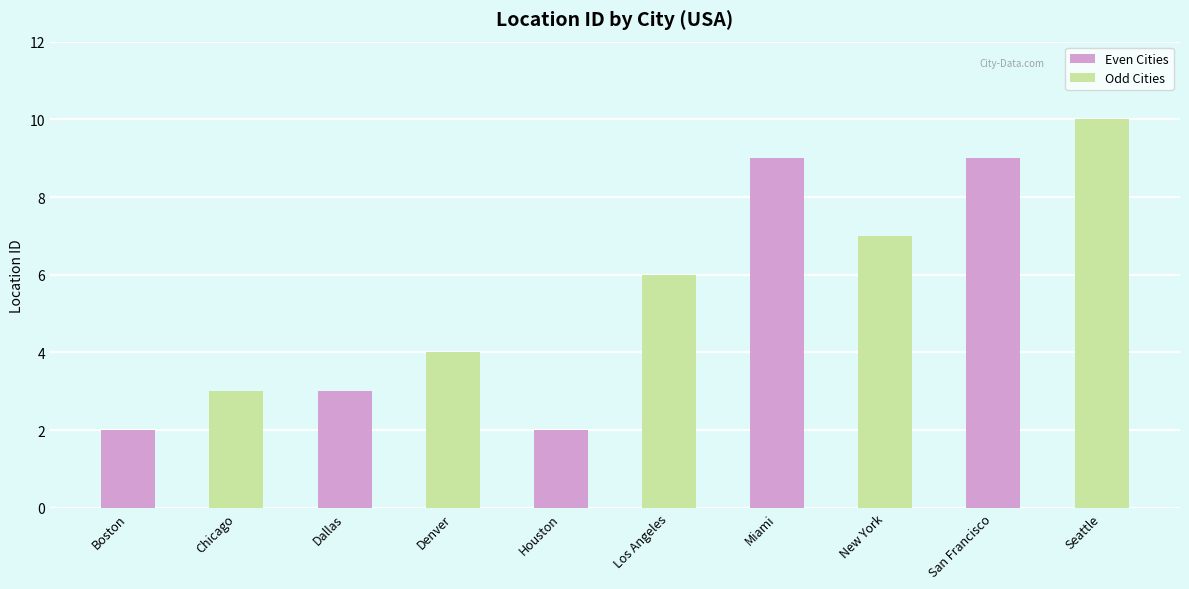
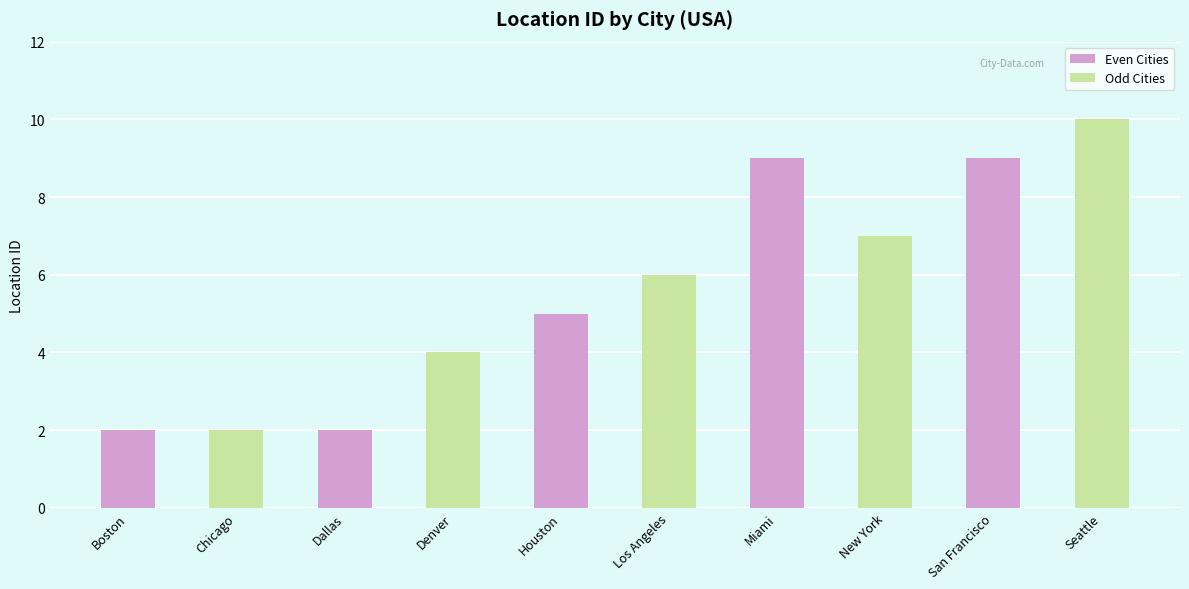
Chicago: 3 -> 2
Dallas: 3 -> 2
Houston: 2 -> 5
